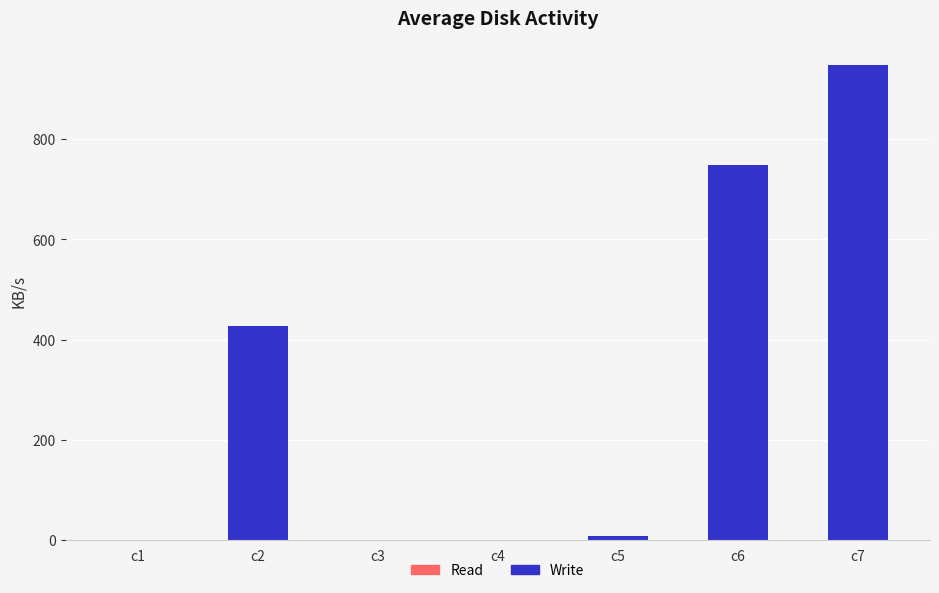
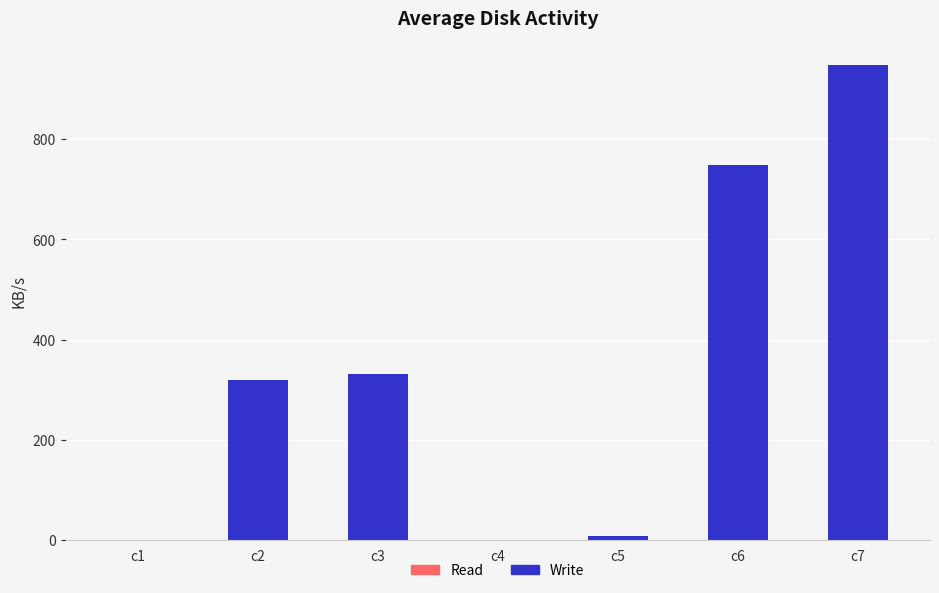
c2: 430 -> 320
c3: 0 -> 330
